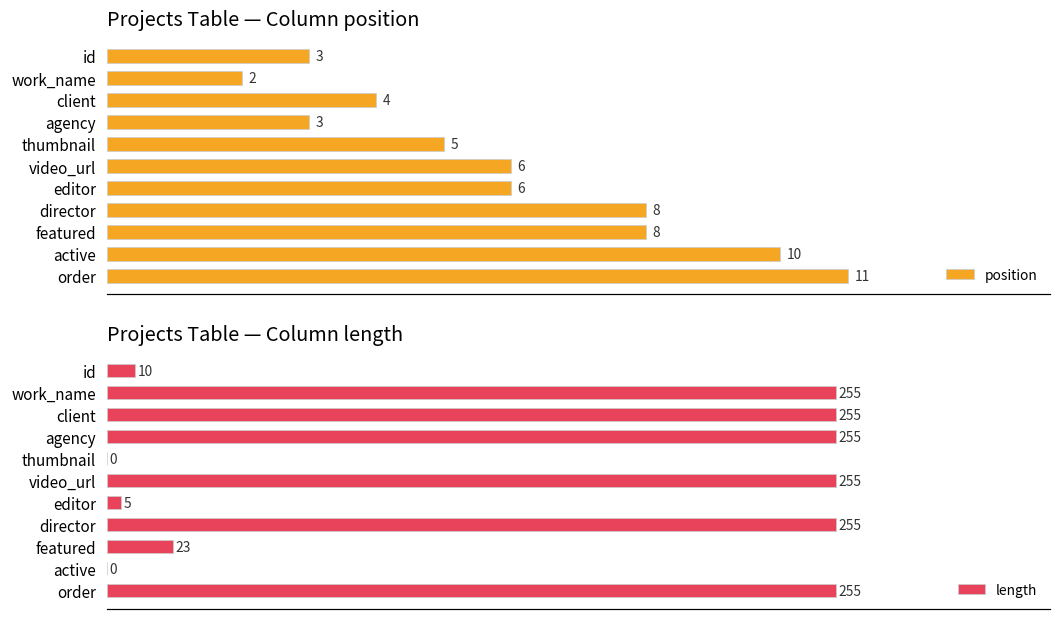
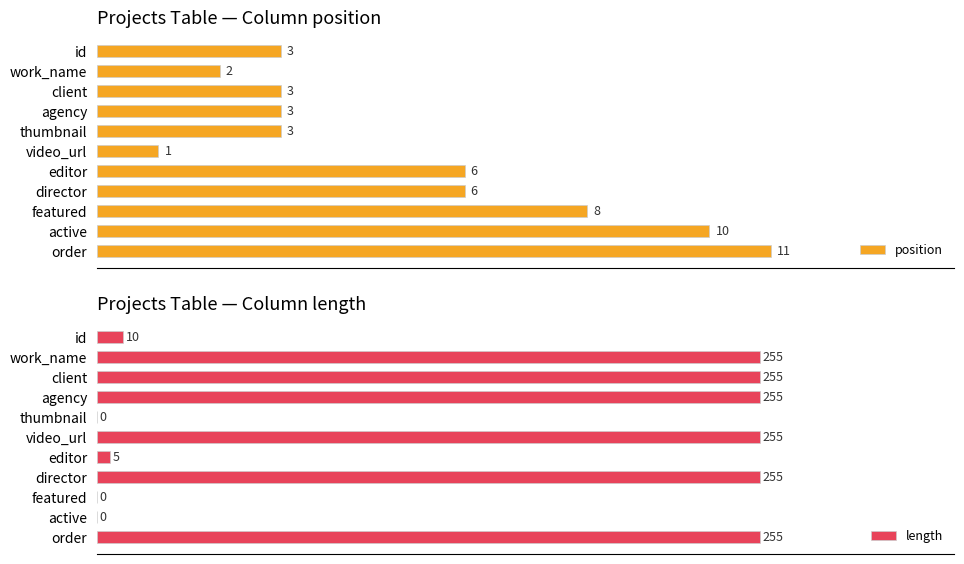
Projects Table — Column position, client: 4 -> 3
Projects Table — Column position, thumbnail: 5 -> 3
Projects Table — Column position, video_url: 6 -> 1
Projects Table — Column position, director: 8 -> 6
Projects Table — Column length, featured: 23 -> 0
